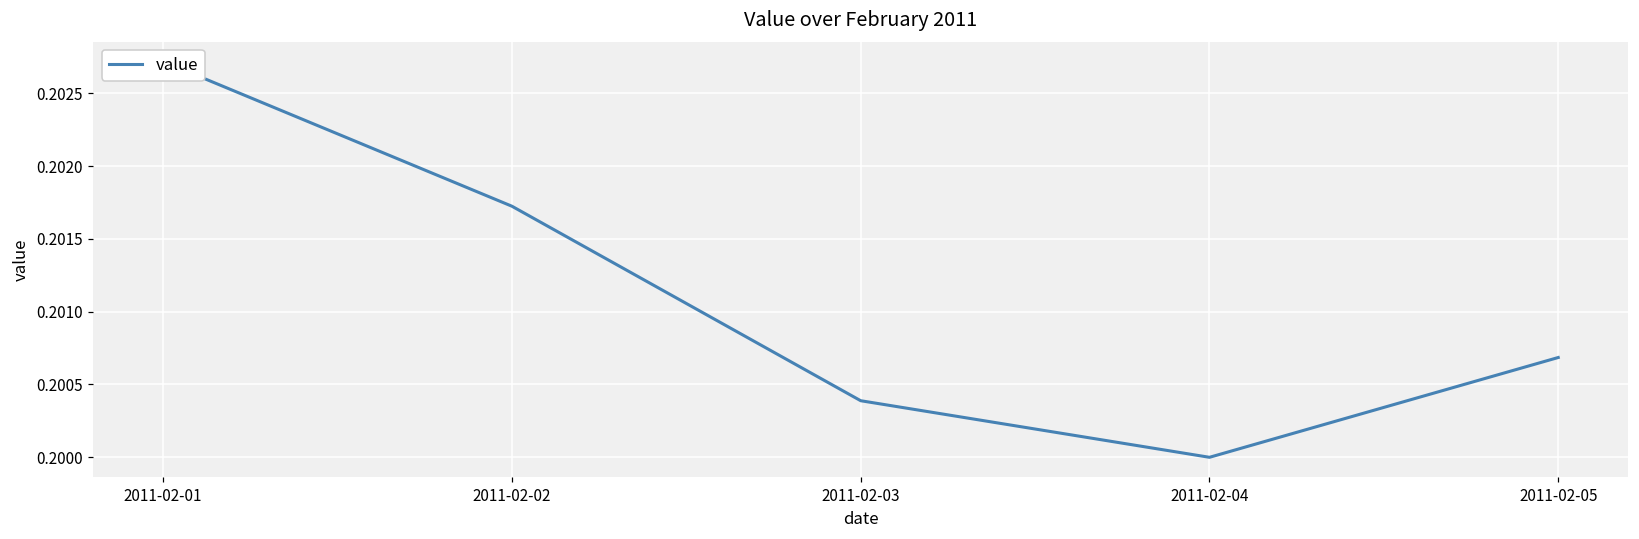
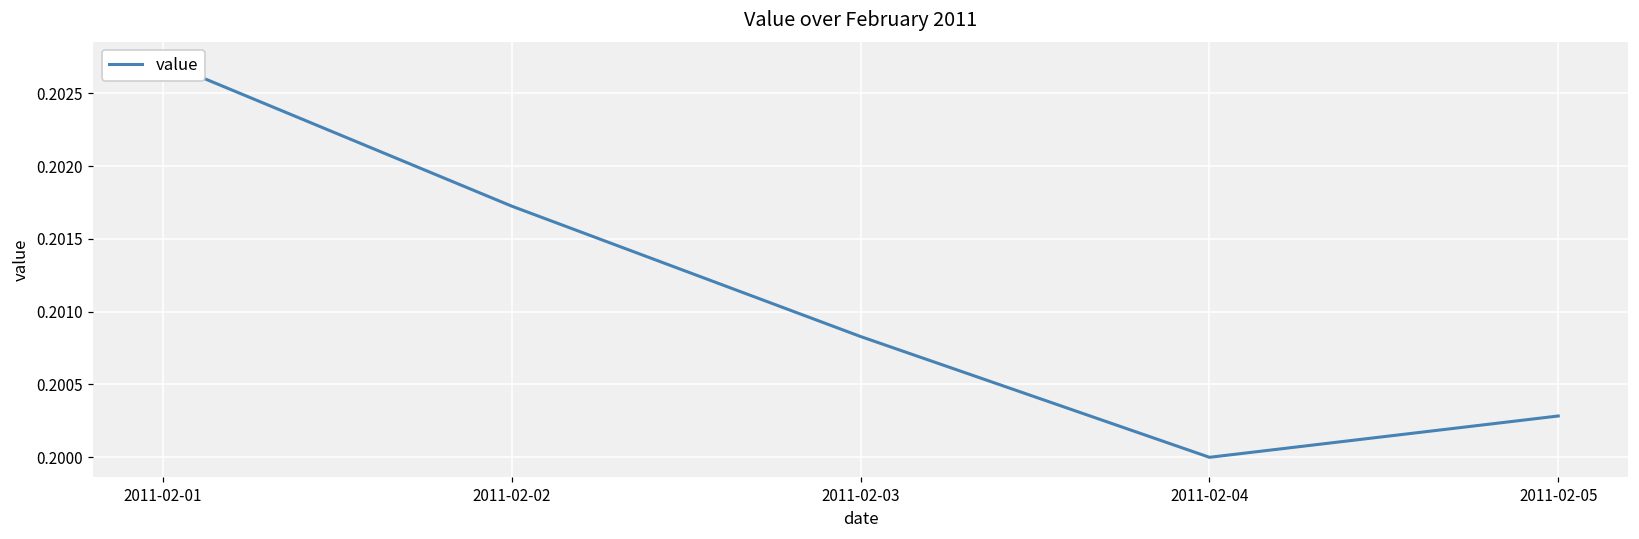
2011-02-03: 0.20039 -> 0.20083
2011-02-05: 0.20069 -> 0.20028
